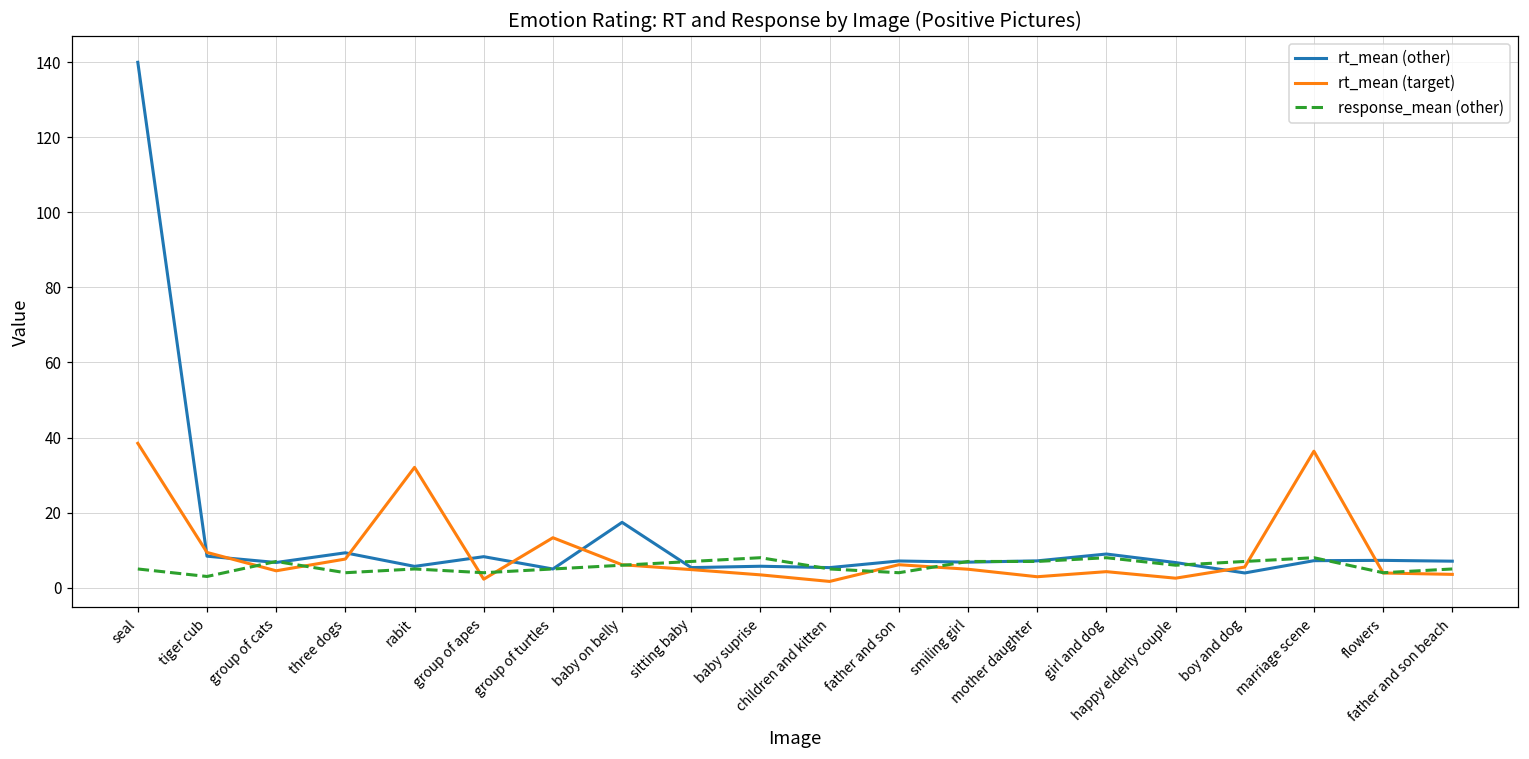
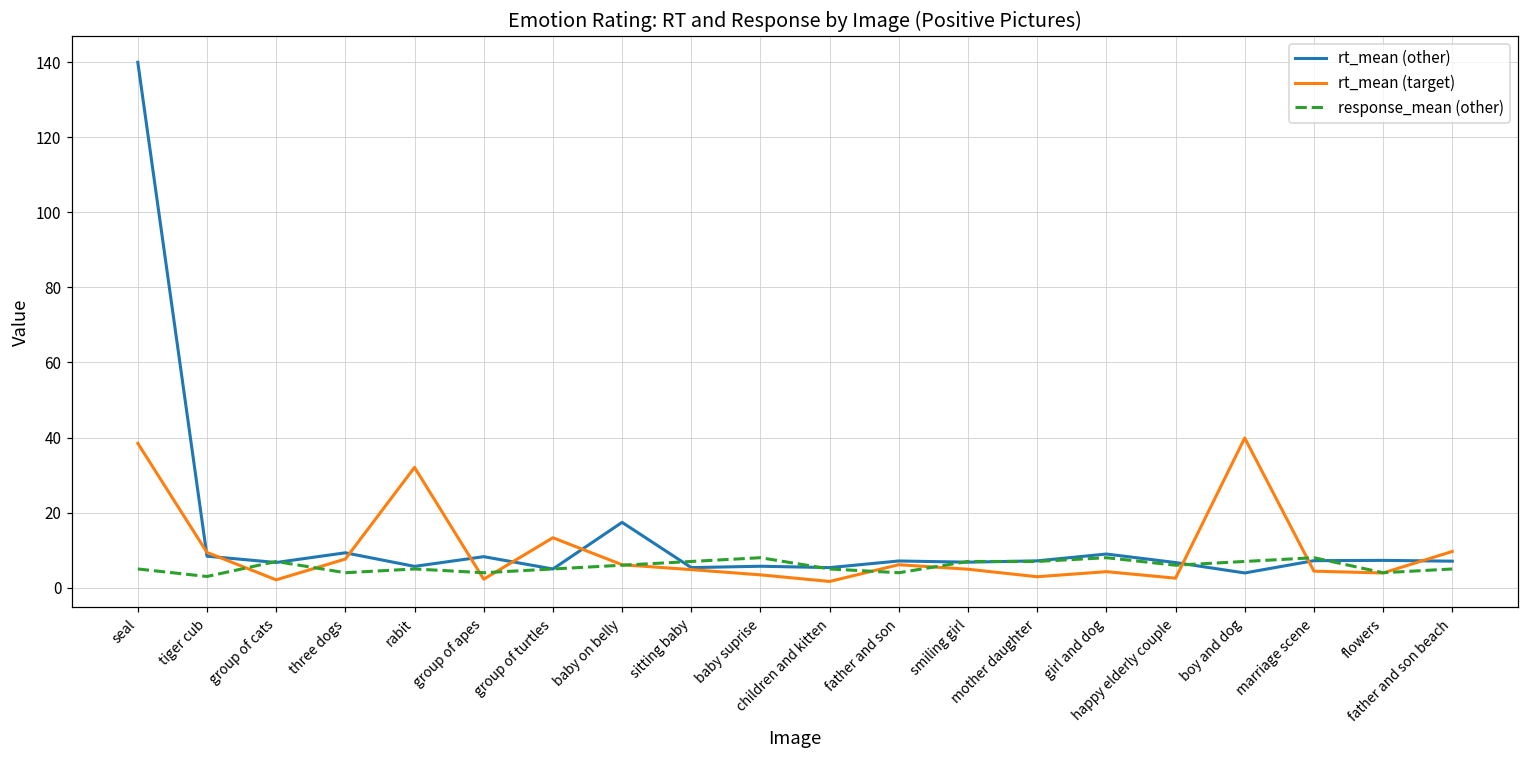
rt_mean (target), group of cats: 5 -> 2
rt_mean (target), boy and dog: 6 -> 40
rt_mean (target), marriage scene: 36 -> 4
rt_mean (target), father and son beach: 4 -> 10
